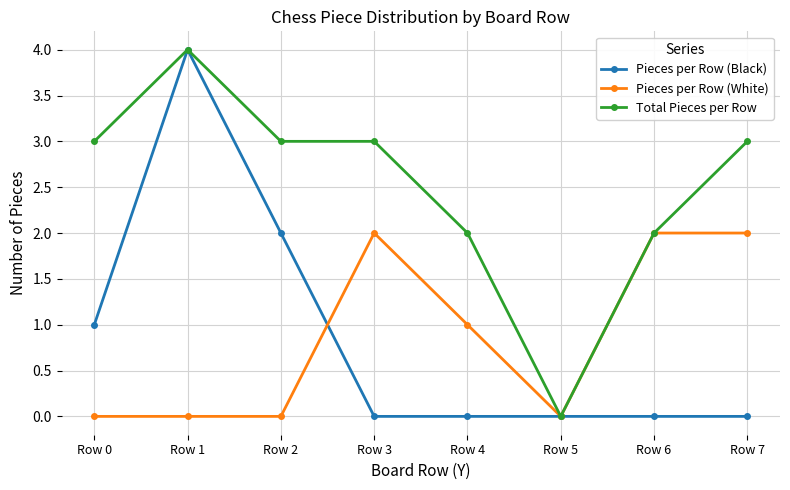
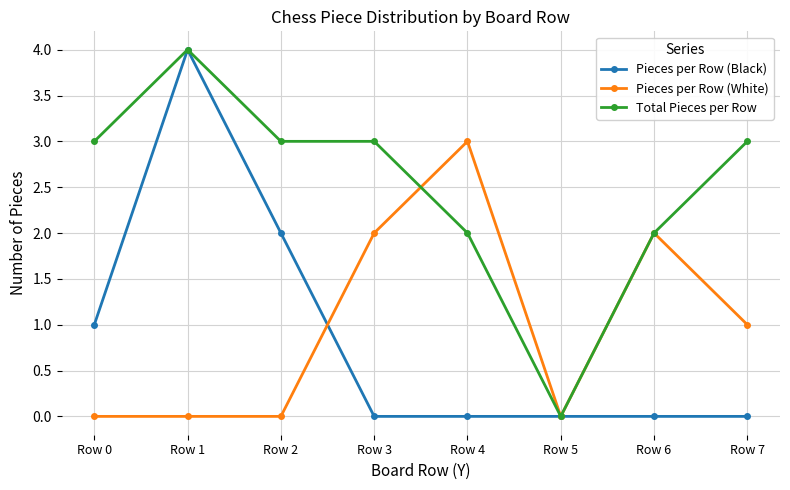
Pieces per Row (White), Row 4: 1 -> 3
Pieces per Row (White), Row 7: 2 -> 1
